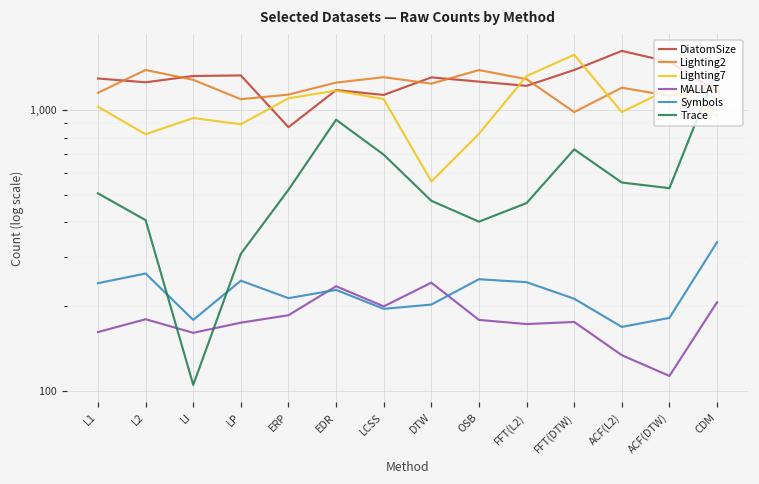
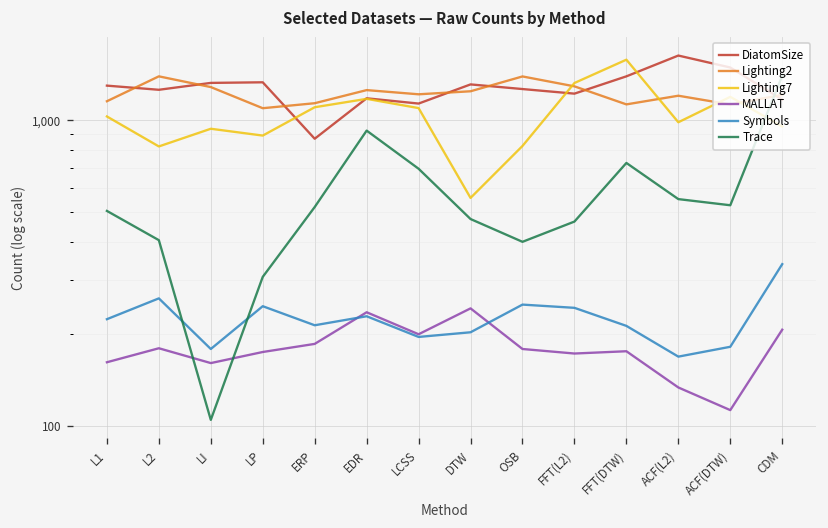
Symbols, L1: 240 -> 220
Lighting2, LCSS: 1,300 -> 1,200
Lighting2, FFT(DTW): 990 -> 1,100
